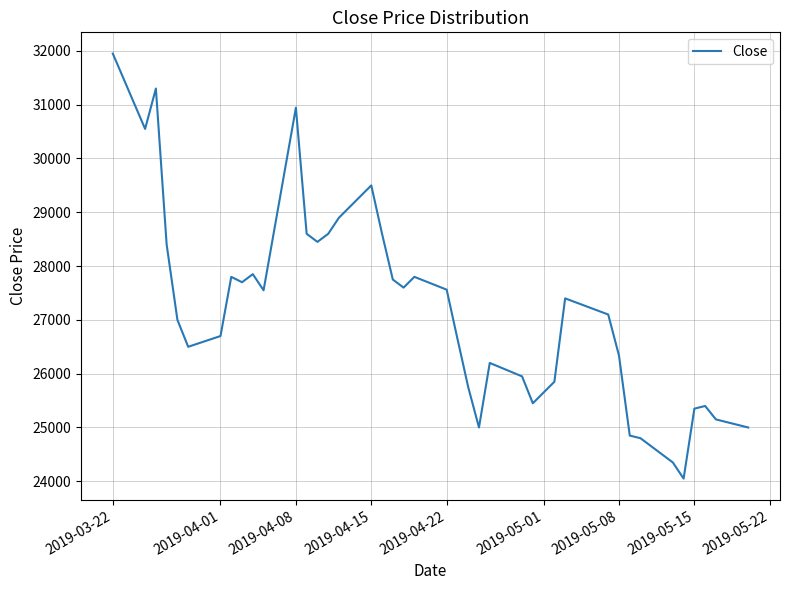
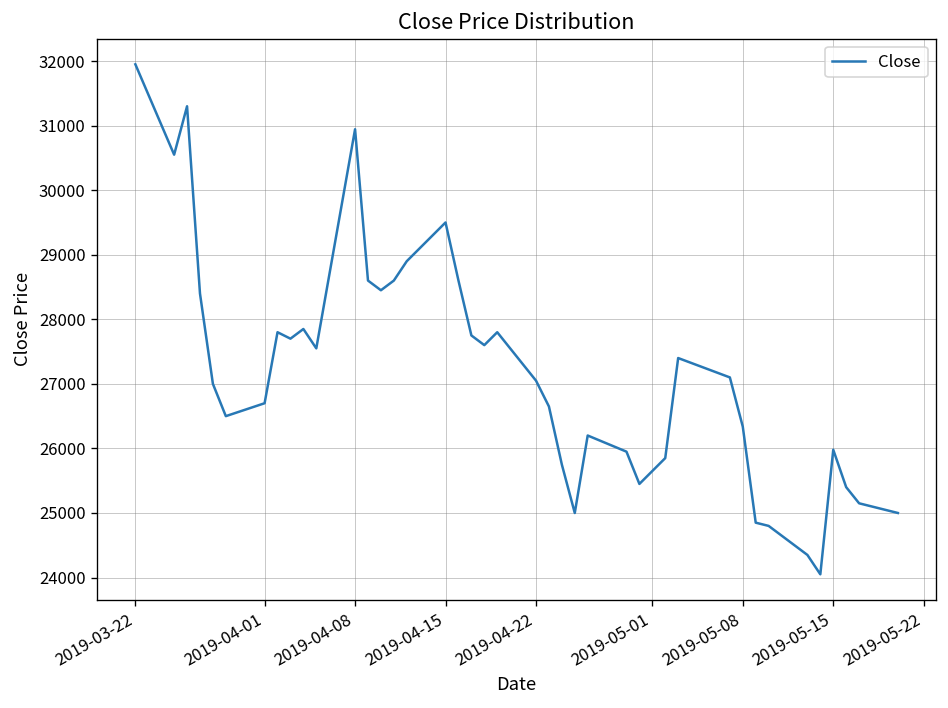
2019-04-22: 27600 -> 27100
2019-05-15: 25400 -> 26000
